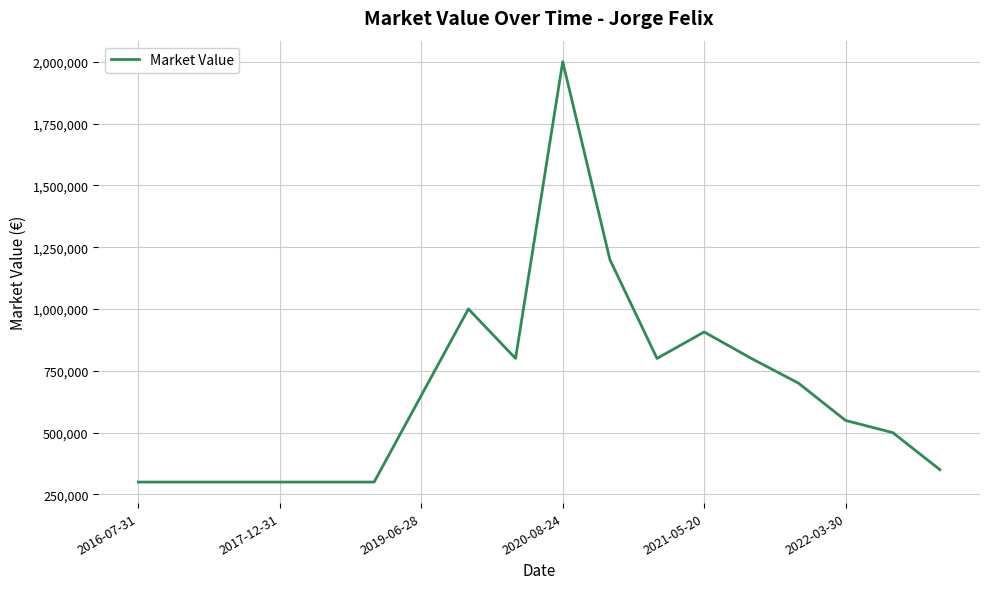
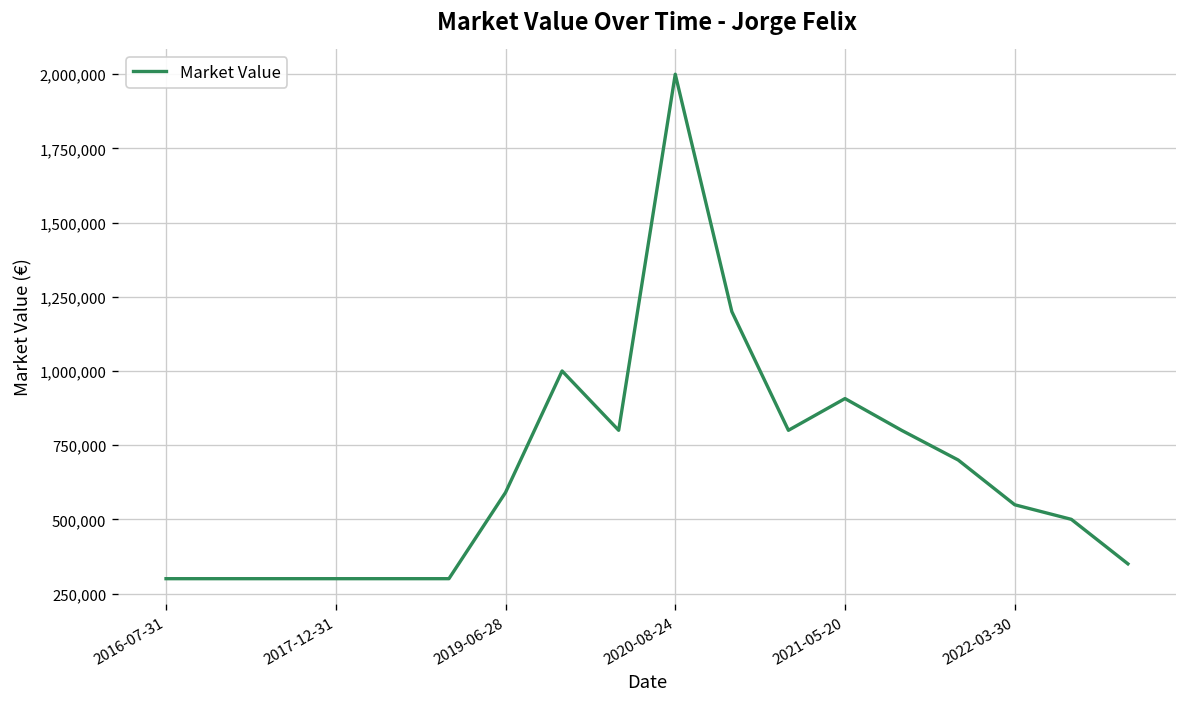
2019-06-28: 650,000 -> 590,000
